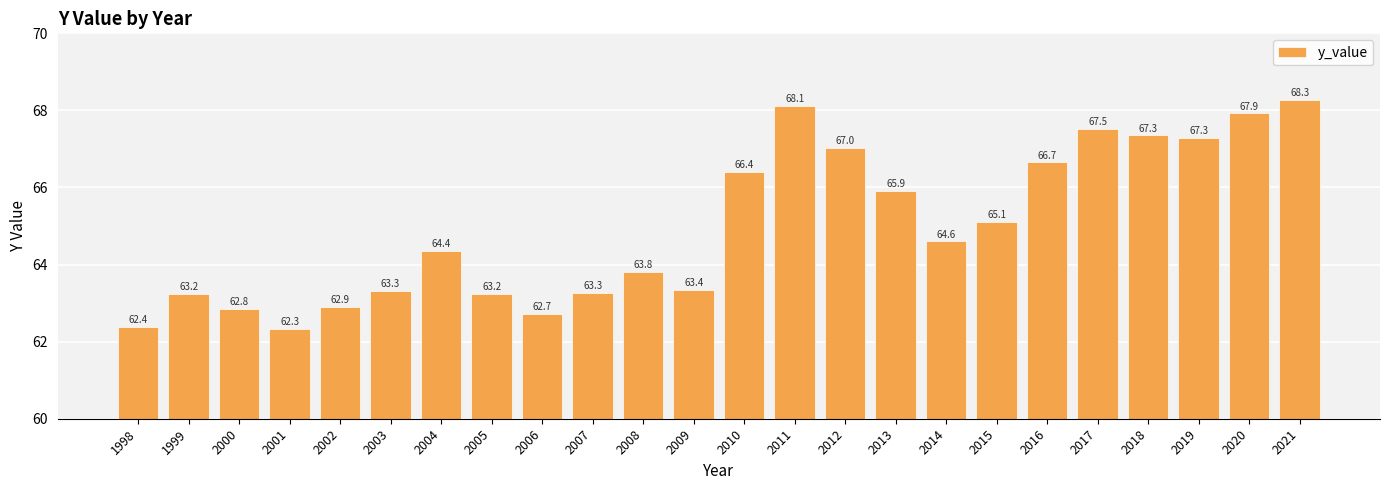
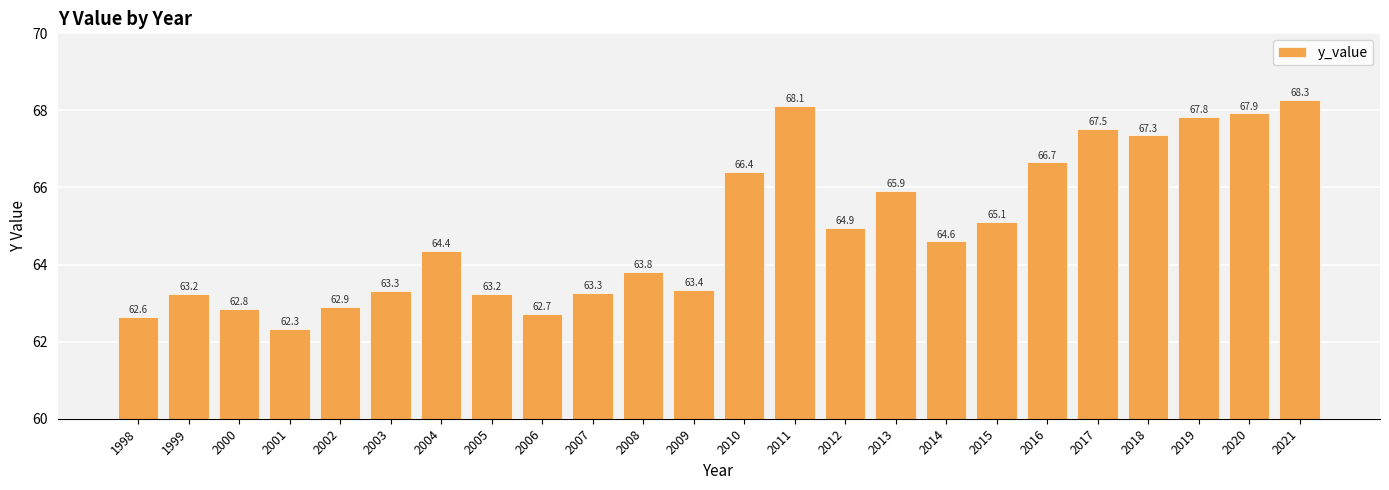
1998: 62.4 -> 62.6
2012: 67.0 -> 64.9
2019: 67.3 -> 67.8
